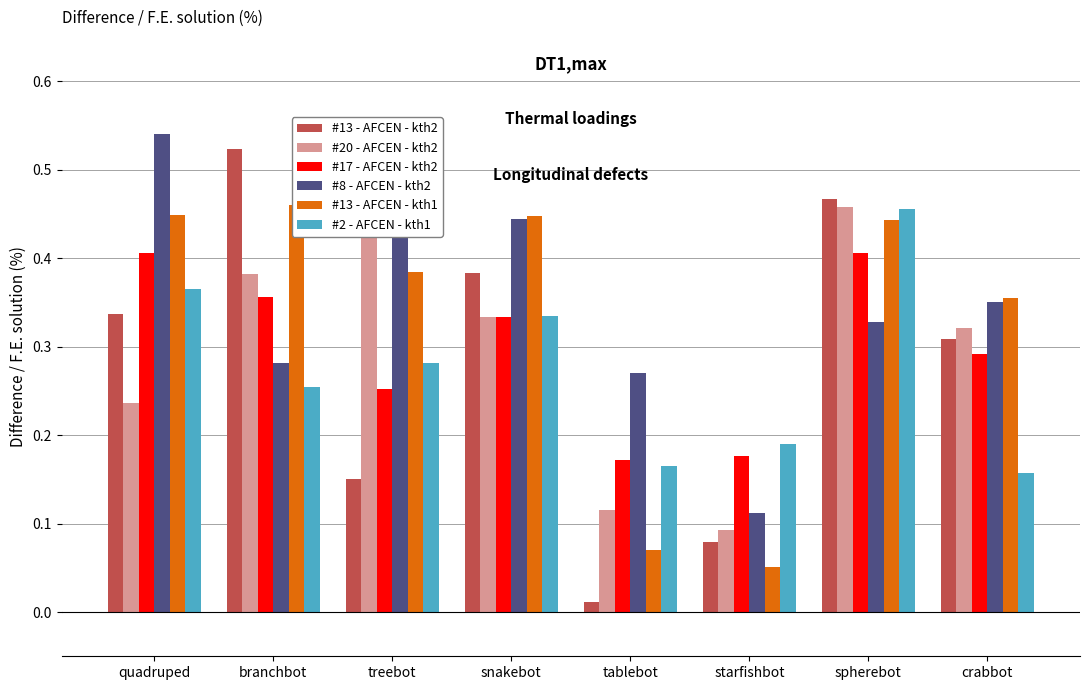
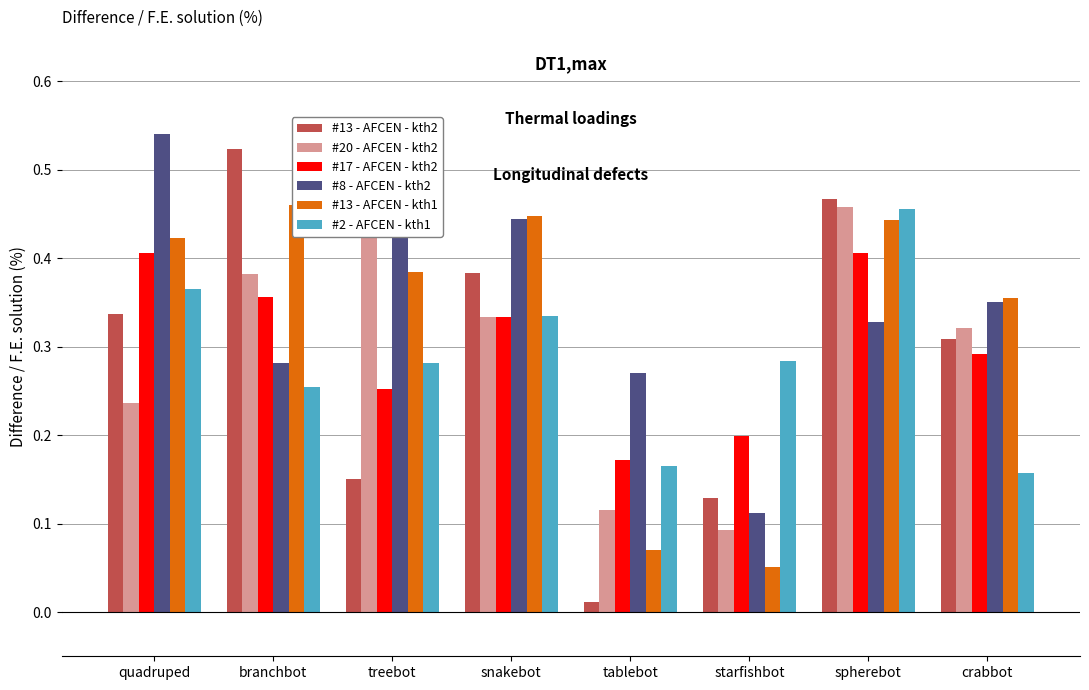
#13 - AFCEN - kth1, quadruped: 0.45 -> 0.42
#13 - AFCEN - kth2, starfishbot: 0.08 -> 0.13
#17 - AFCEN - kth2, starfishbot: 0.18 -> 0.20
#2 - AFCEN - kth1, starfishbot: 0.19 -> 0.28
